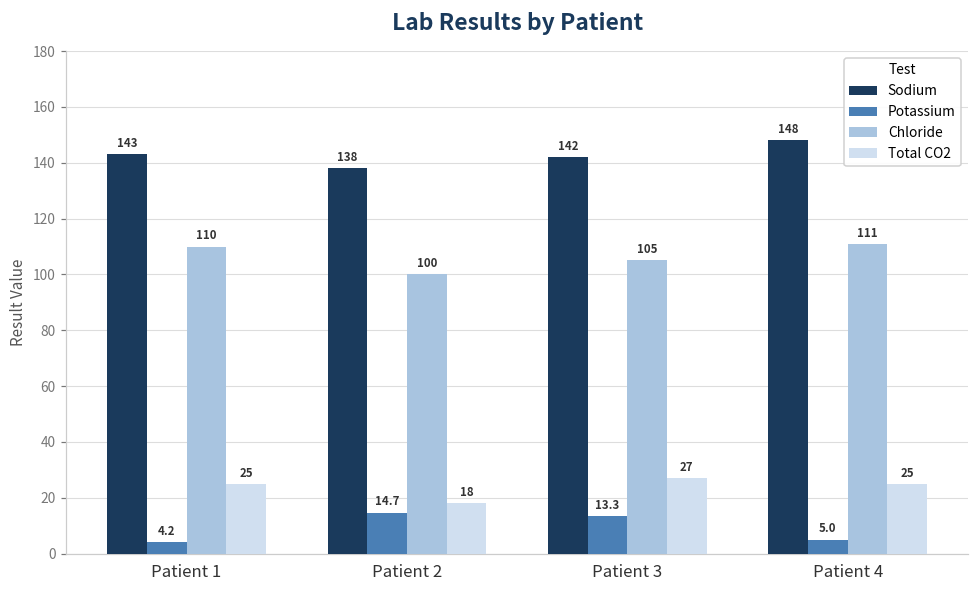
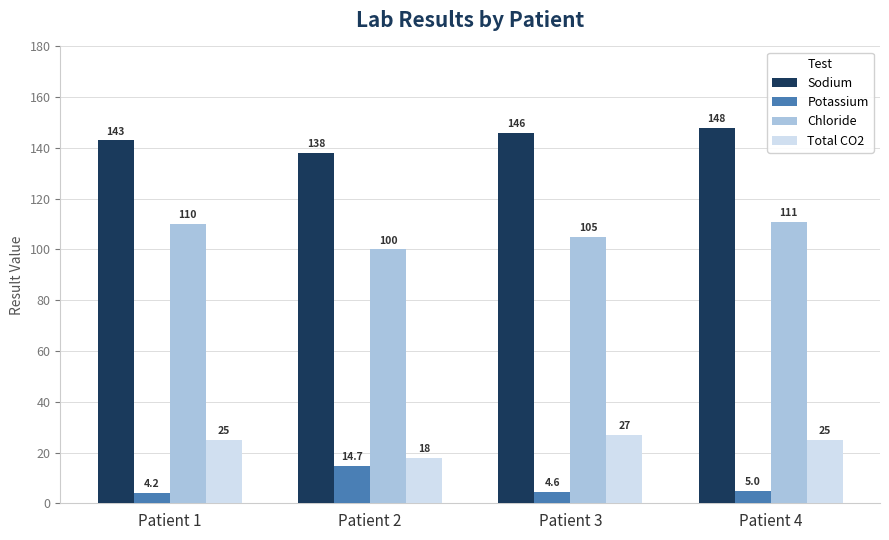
Sodium, Patient 3: 142 -> 146
Potassium, Patient 3: 13.3 -> 4.6
